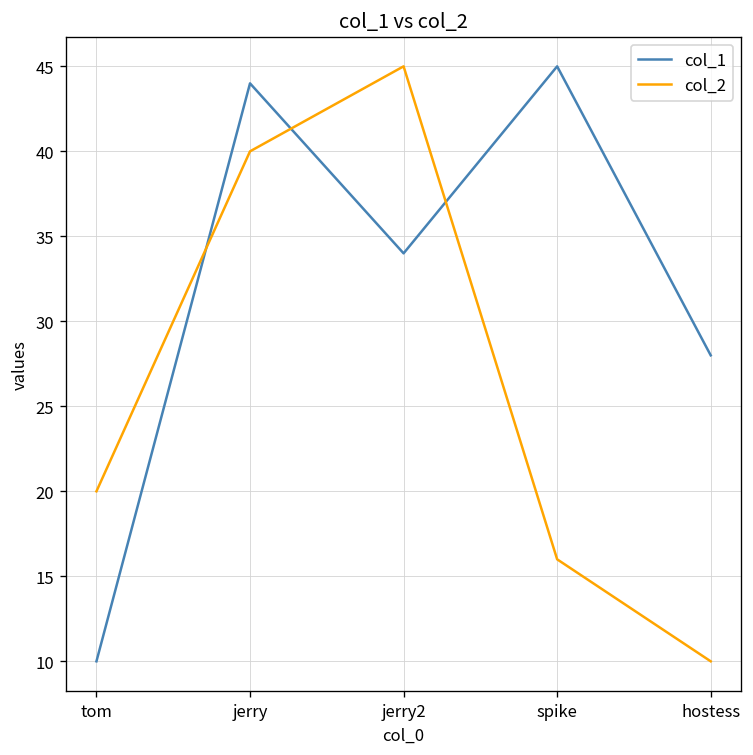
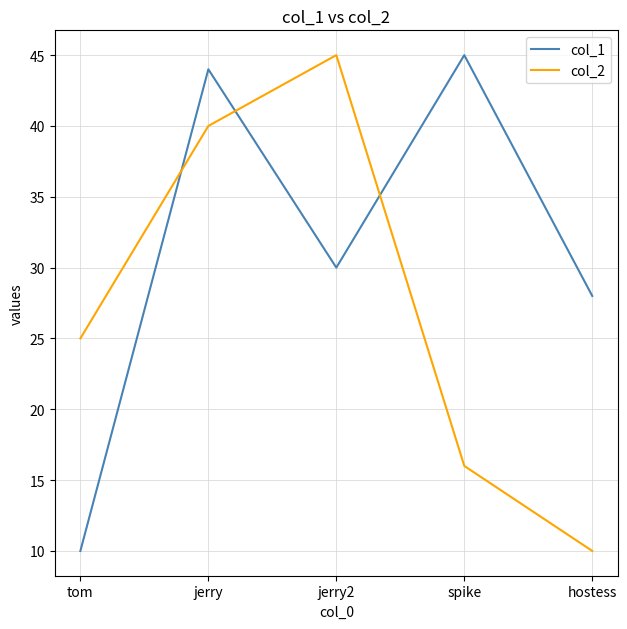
col_2, tom: 20 -> 25
col_1, jerry2: 34 -> 30
